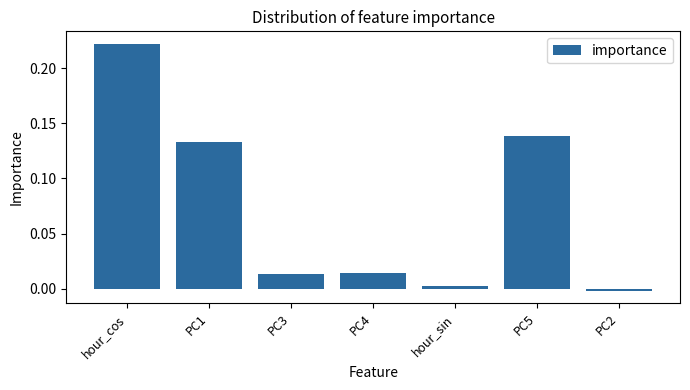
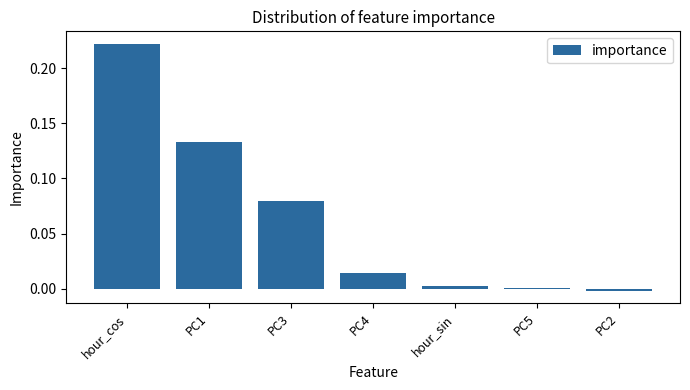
PC3: 0.014 -> 0.080
PC5: 0.138 -> 0.001
